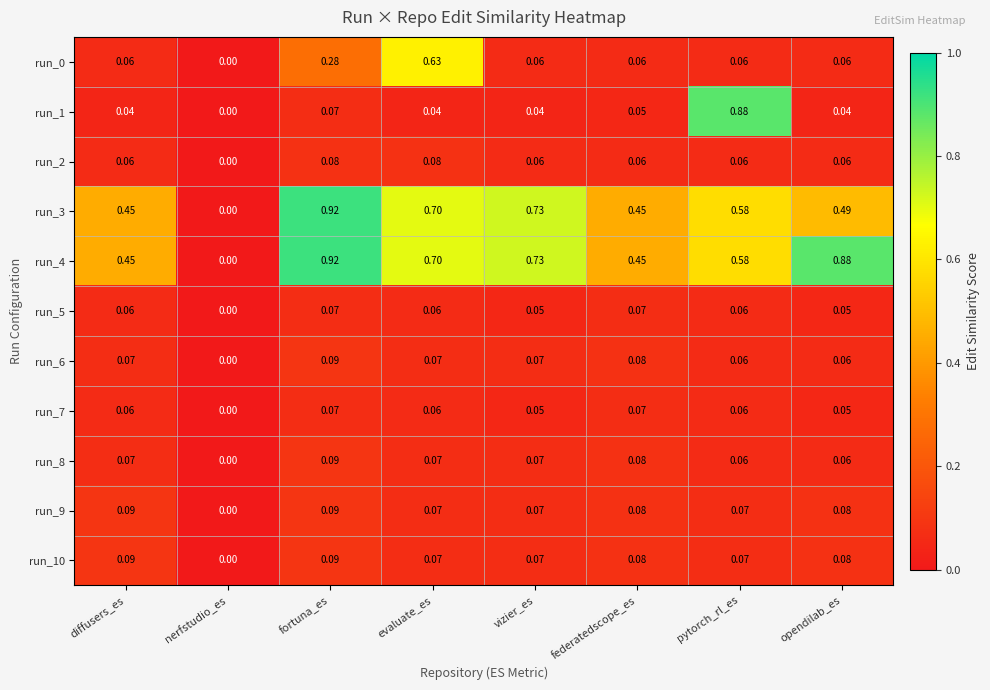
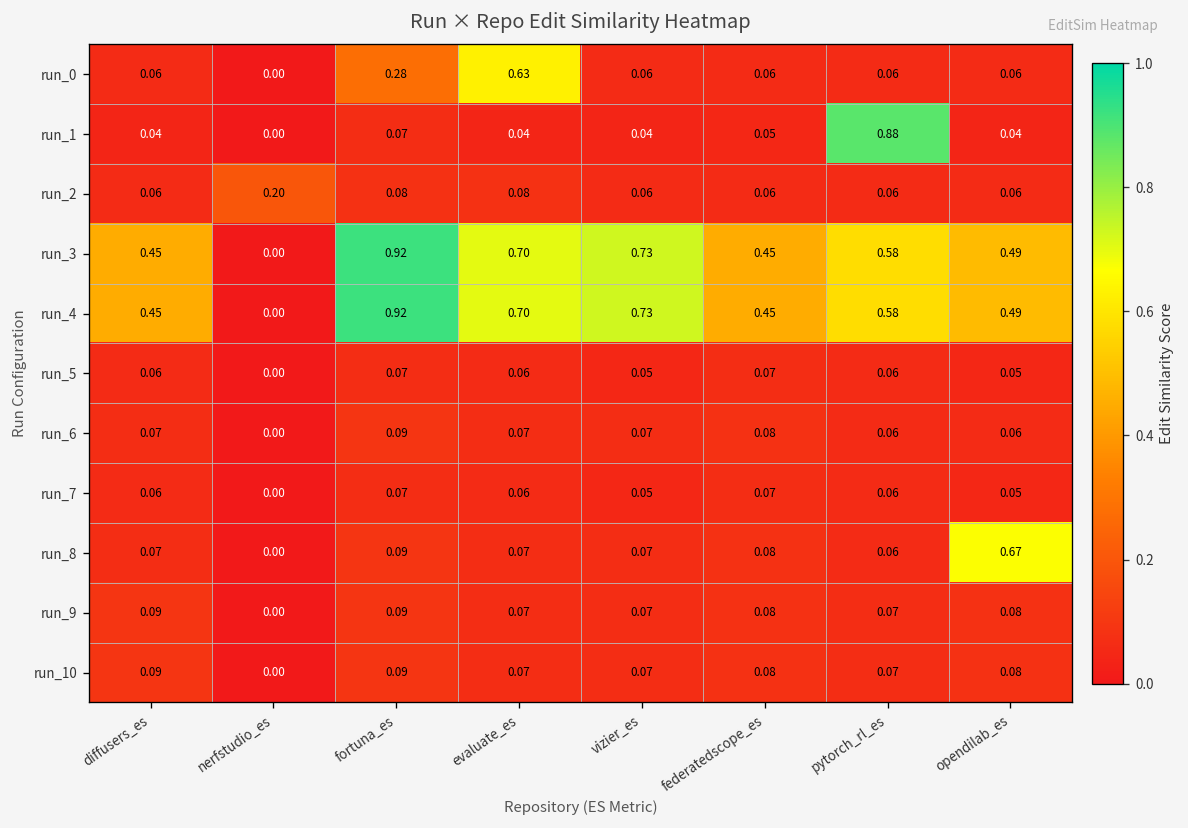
run_2, nerfstudio_es: 0.00 -> 0.20
run_4, opendilab_es: 0.88 -> 0.49
run_8, opendilab_es: 0.06 -> 0.67
